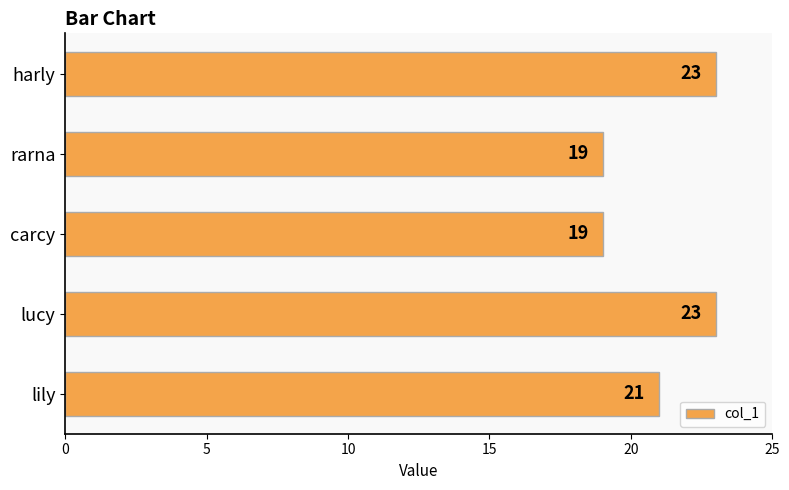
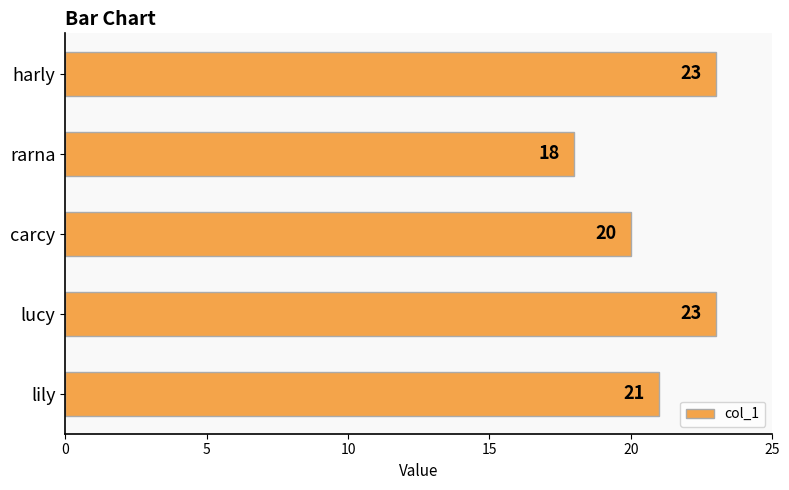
rarna: 19 -> 18
carcy: 19 -> 20
